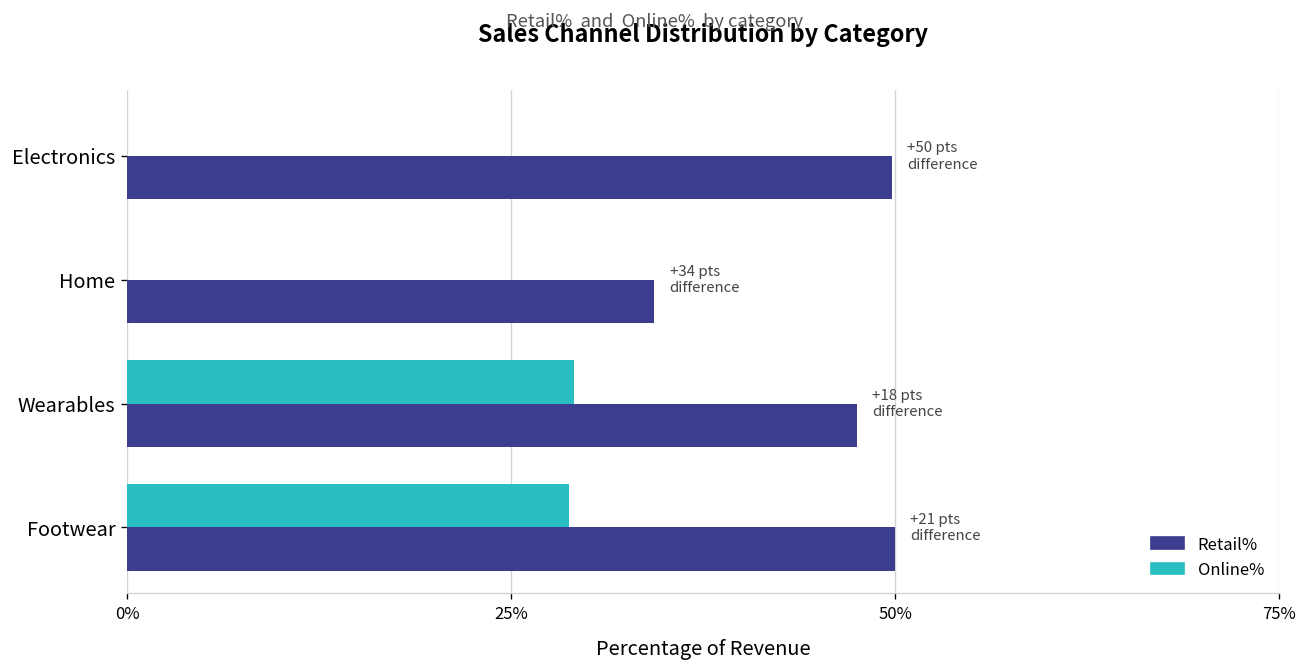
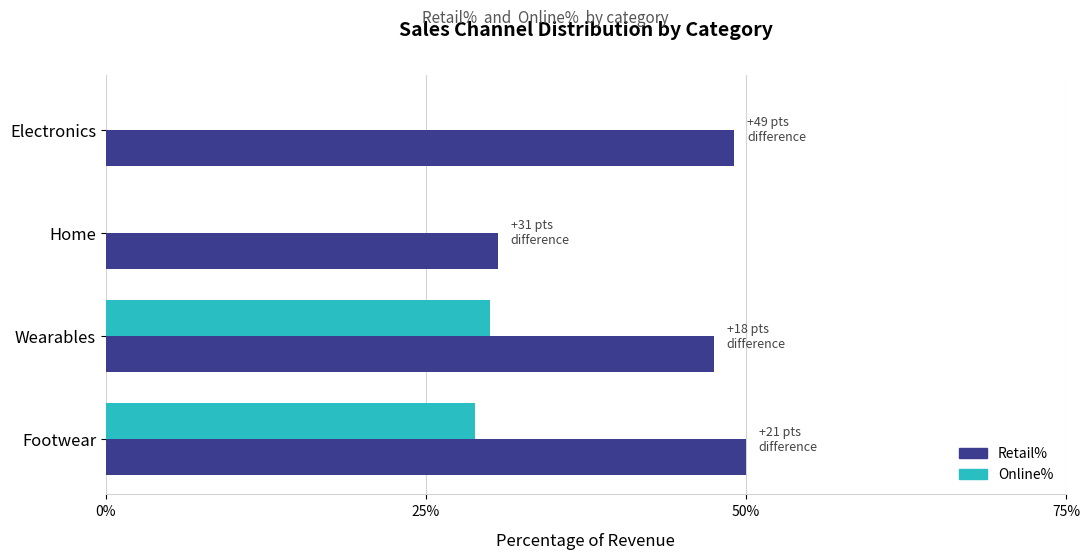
Retail%, Electronics: +50 -> +49
Retail%, Home: +34 -> +31
Online%, Wearables: 29.1% -> 30.0%
